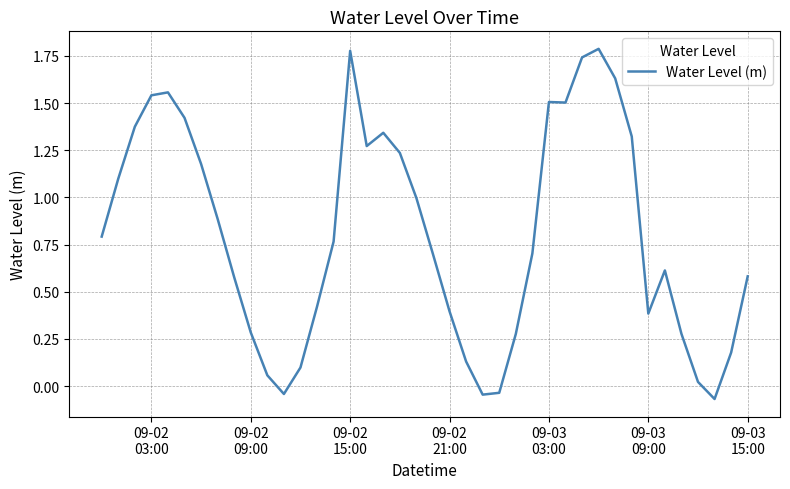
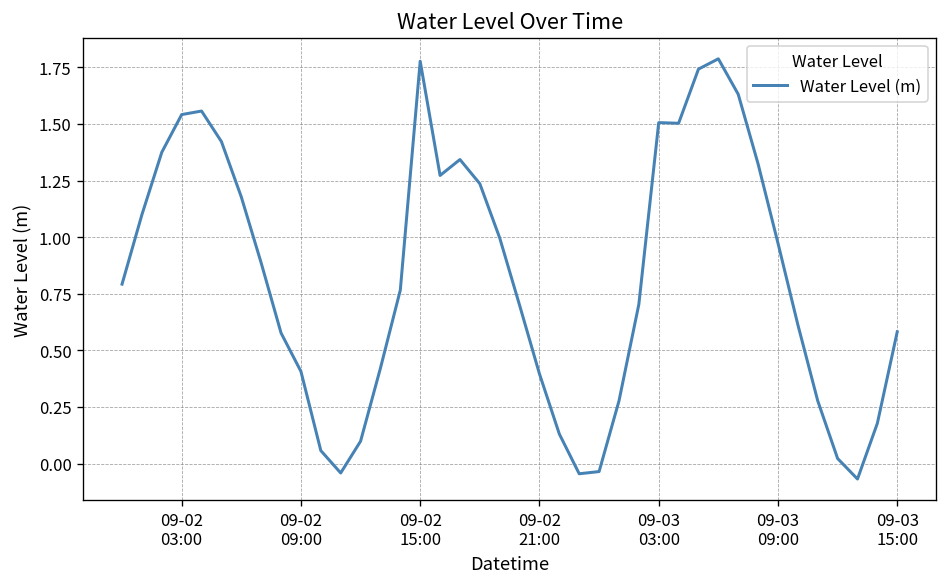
09-02 09:00: 0.28 -> 0.41
09-03 09:00: 0.38 -> 0.97
